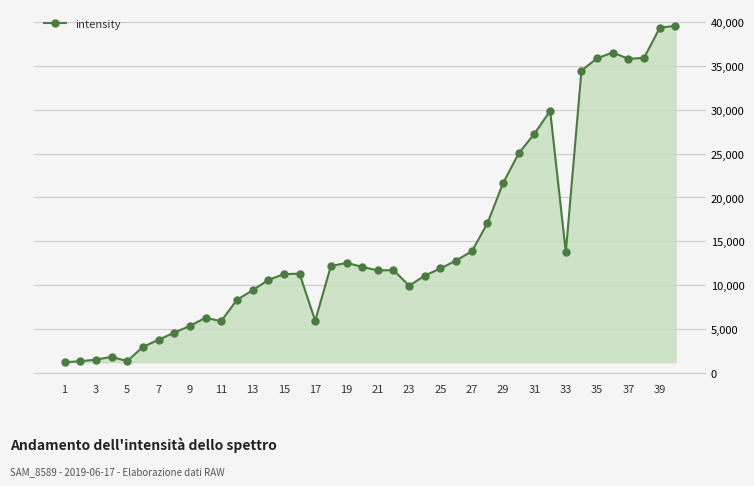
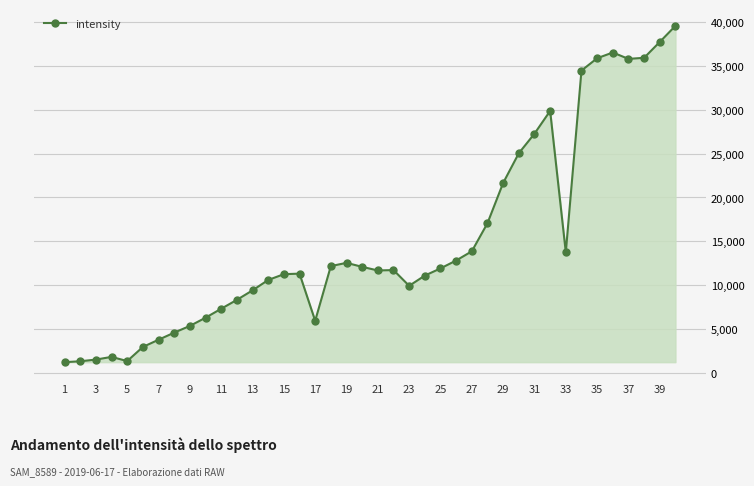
11: 6,000 -> 7,000
39: 39,000 -> 38,000
